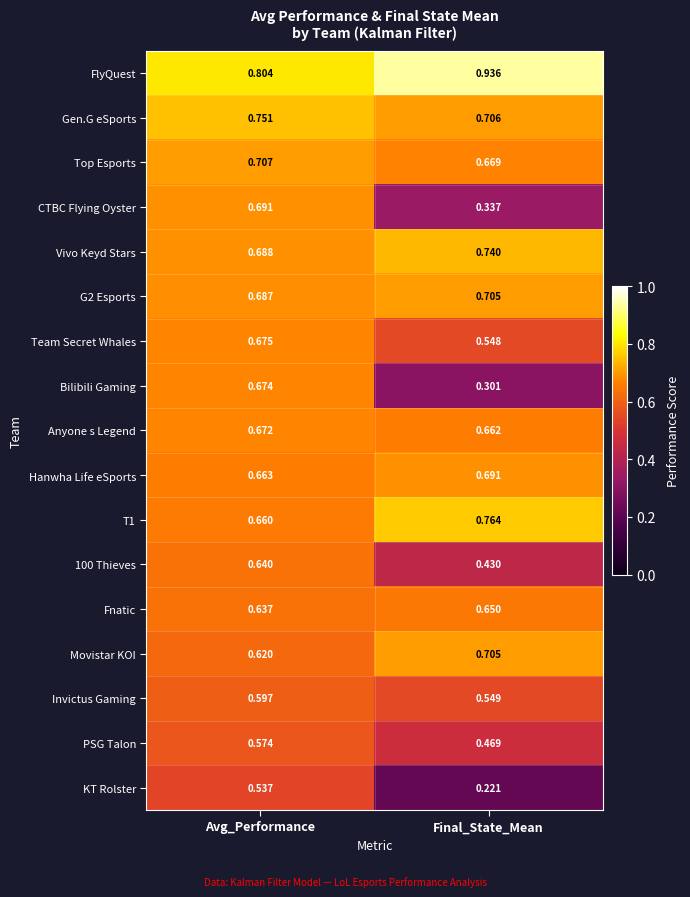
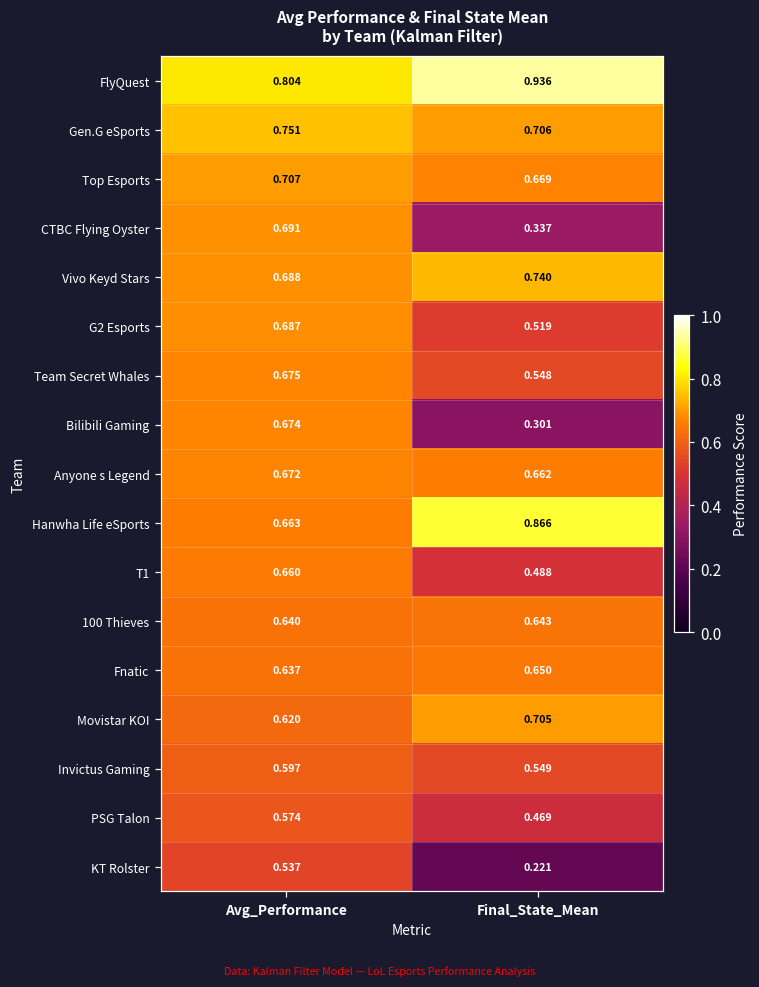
G2 Esports, Final_State_Mean: 0.705 -> 0.519
Hanwha Life eSports, Final_State_Mean: 0.691 -> 0.866
T1, Final_State_Mean: 0.764 -> 0.488
100 Thieves, Final_State_Mean: 0.430 -> 0.643
